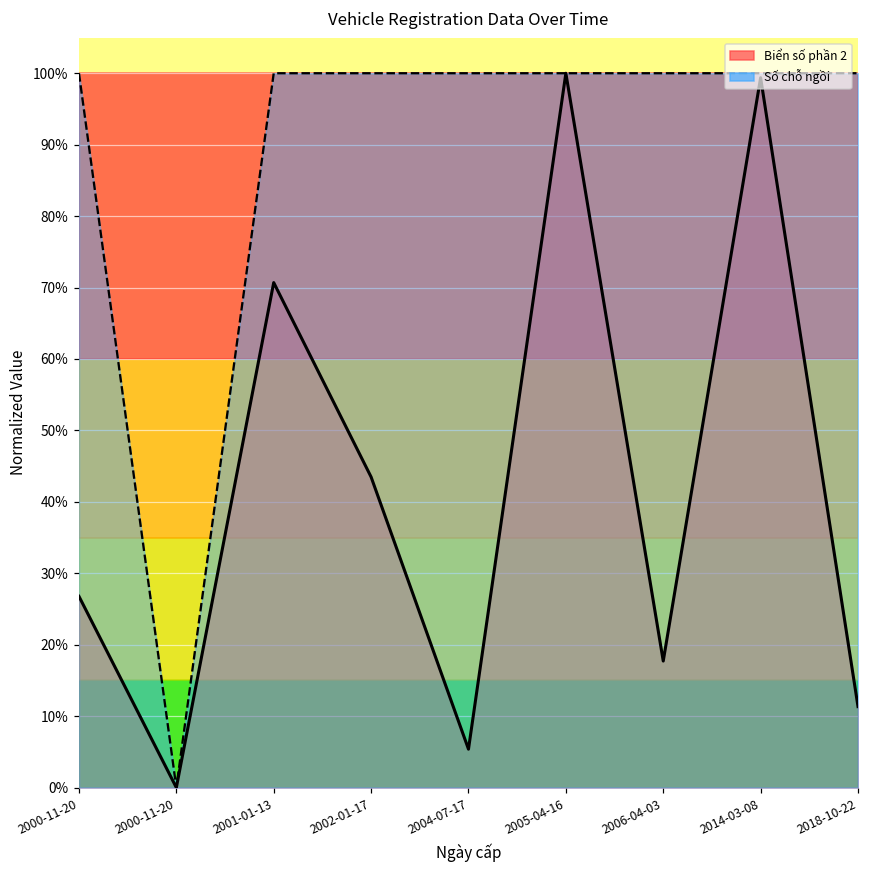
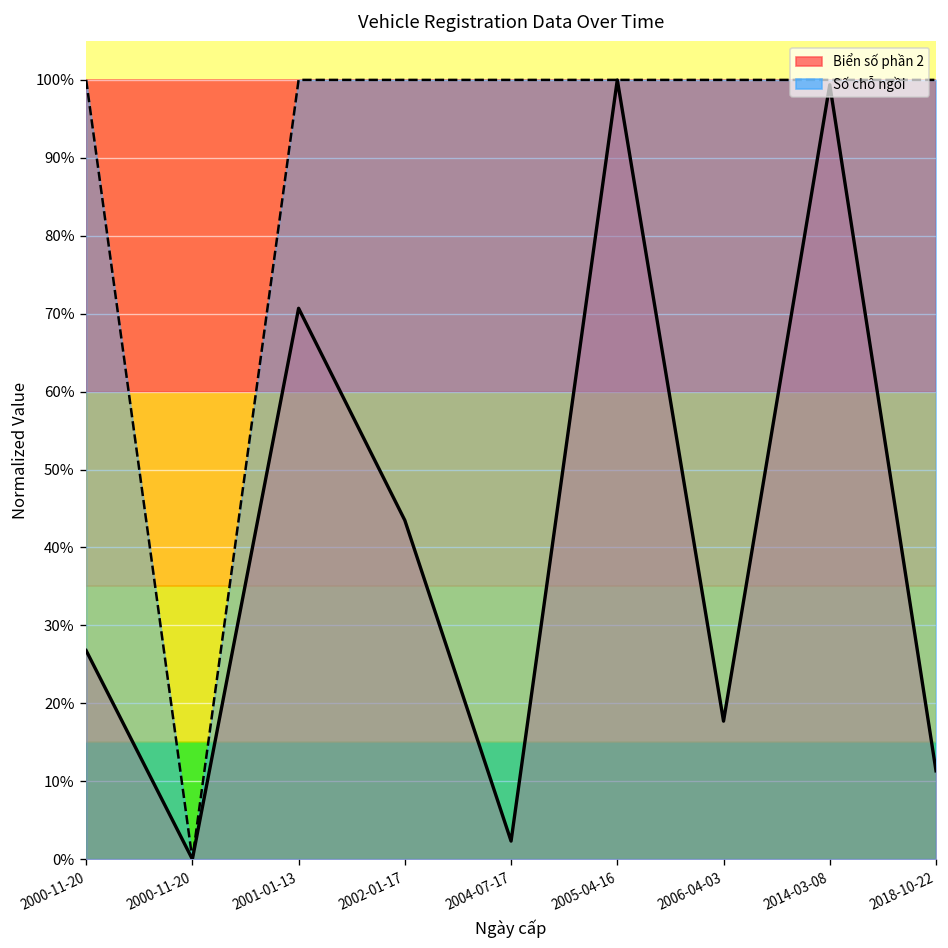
Biển số phần 2, 2004-07-17: 5% -> 2%
